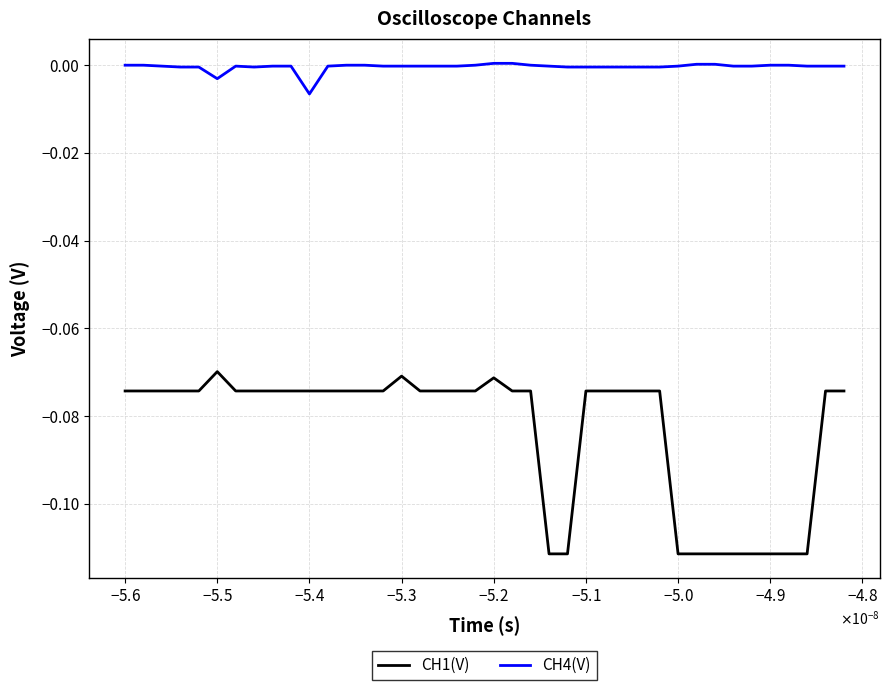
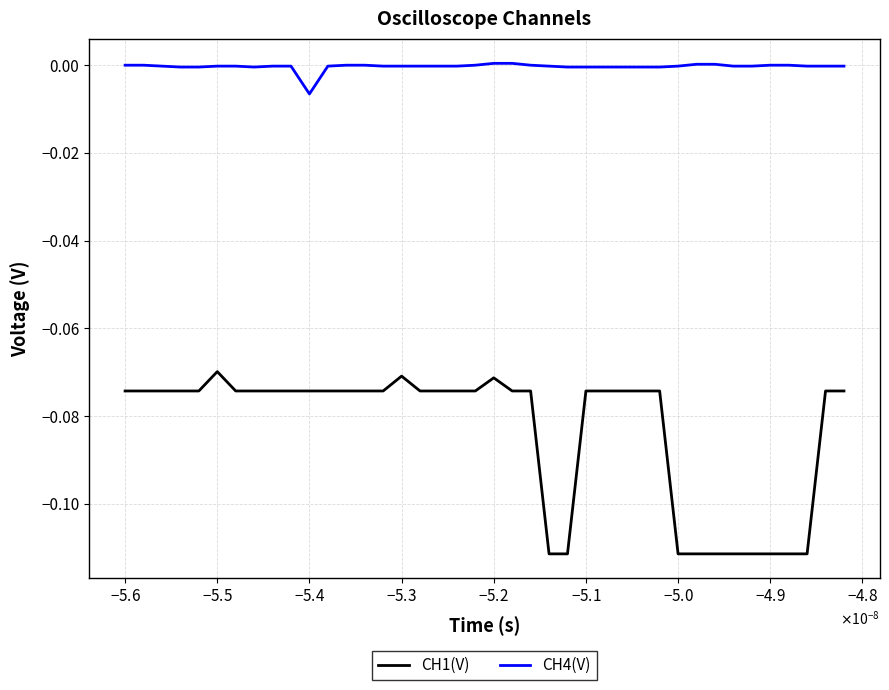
CH4(V), −5.5: -0.003 -> 0.000
